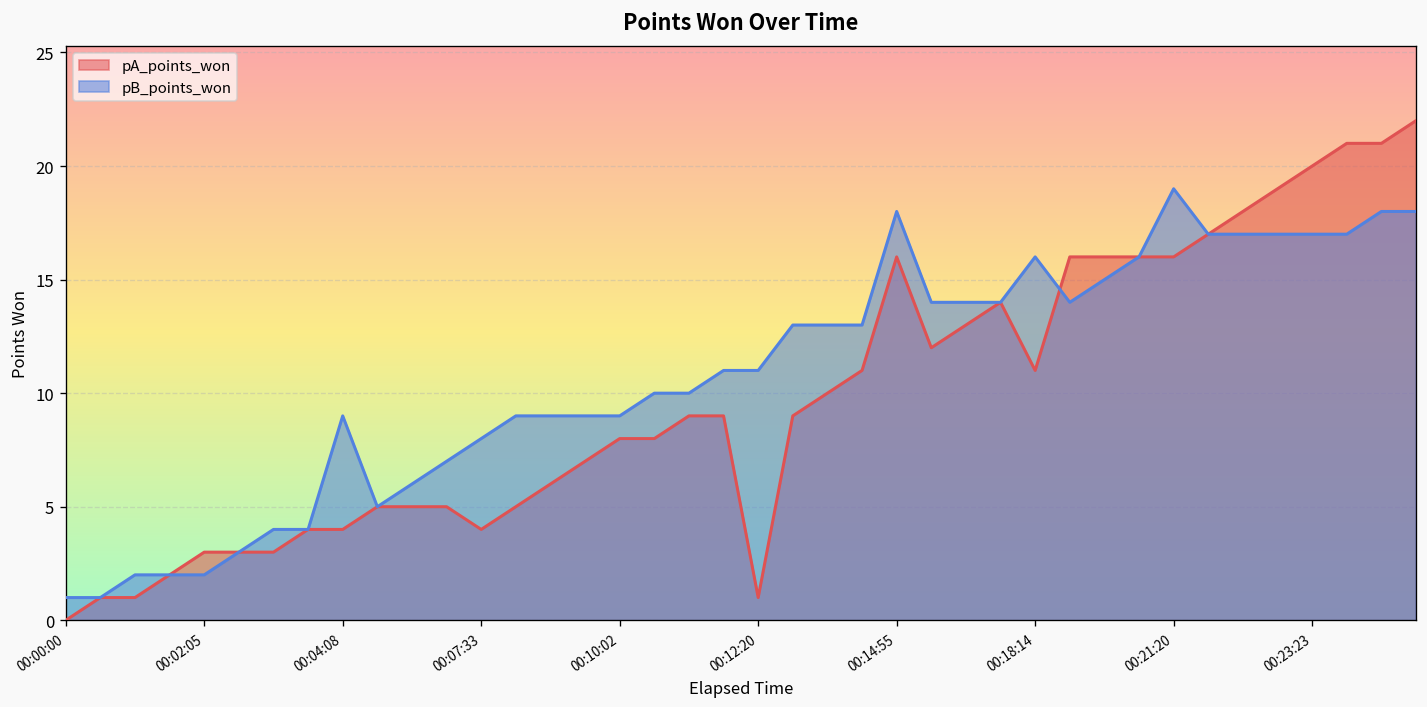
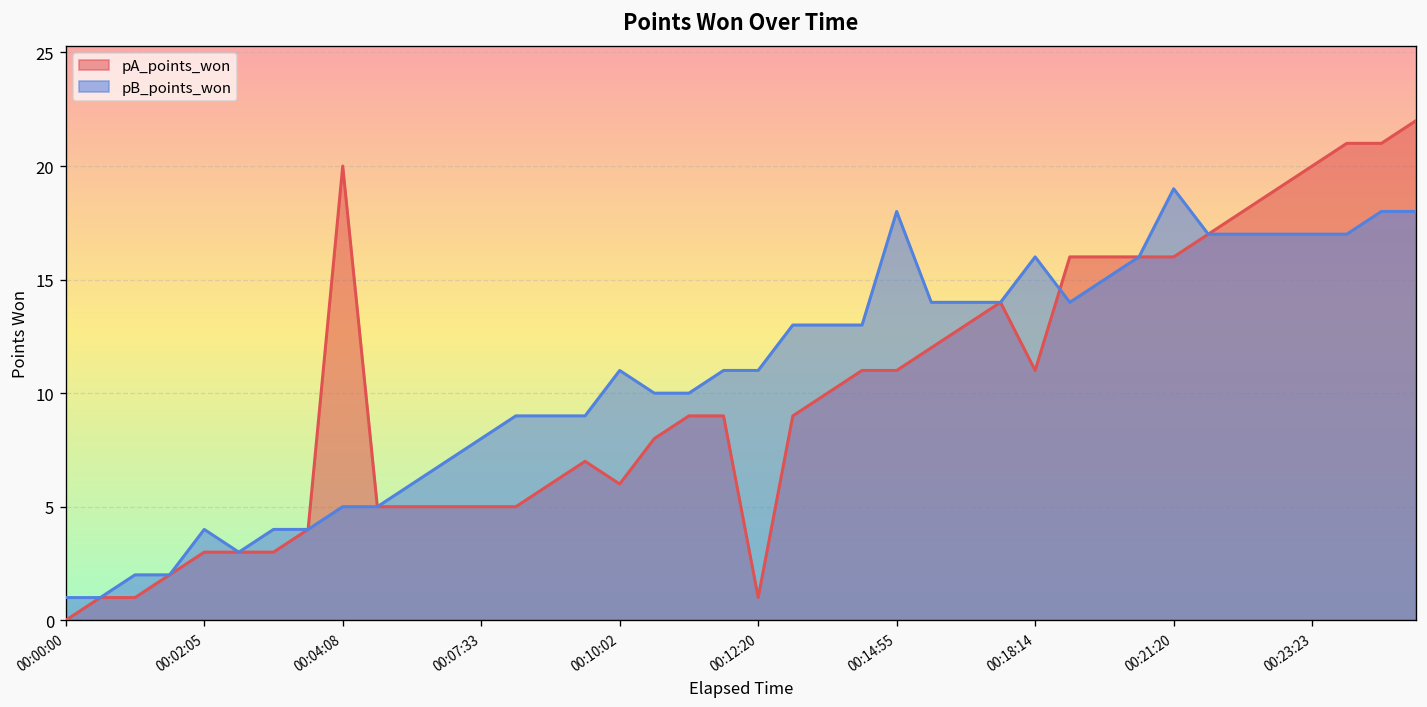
pB_points_won, 00:02:05: 2 -> 4
pA_points_won, 00:04:08: 4 -> 20
pB_points_won, 00:04:08: 9 -> 5
pA_points_won, 00:07:33: 4 -> 5
pA_points_won, 00:10:02: 8 -> 6
pB_points_won, 00:10:02: 9 -> 11
pA_points_won, 00:14:55: 16 -> 11
